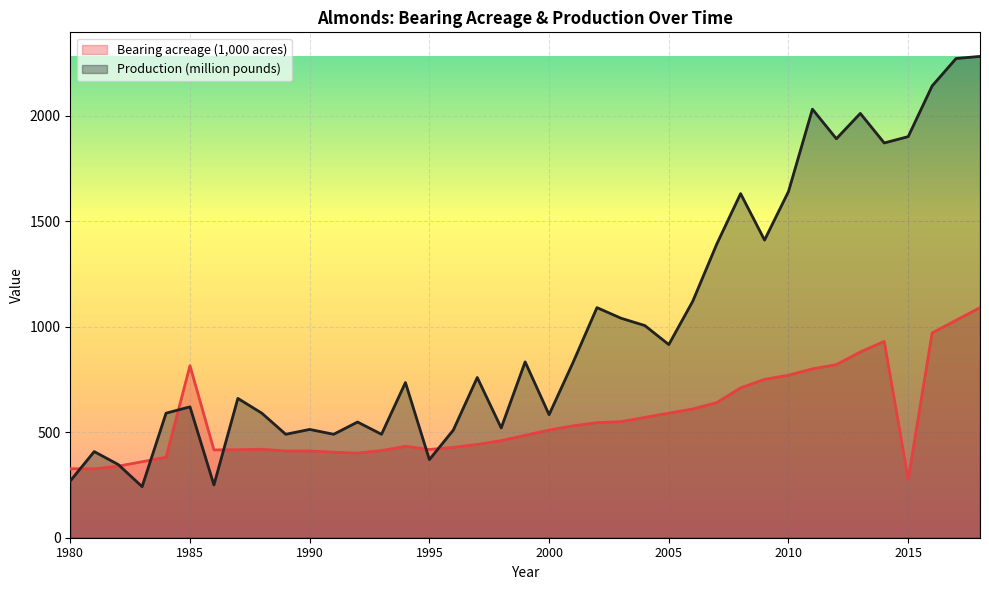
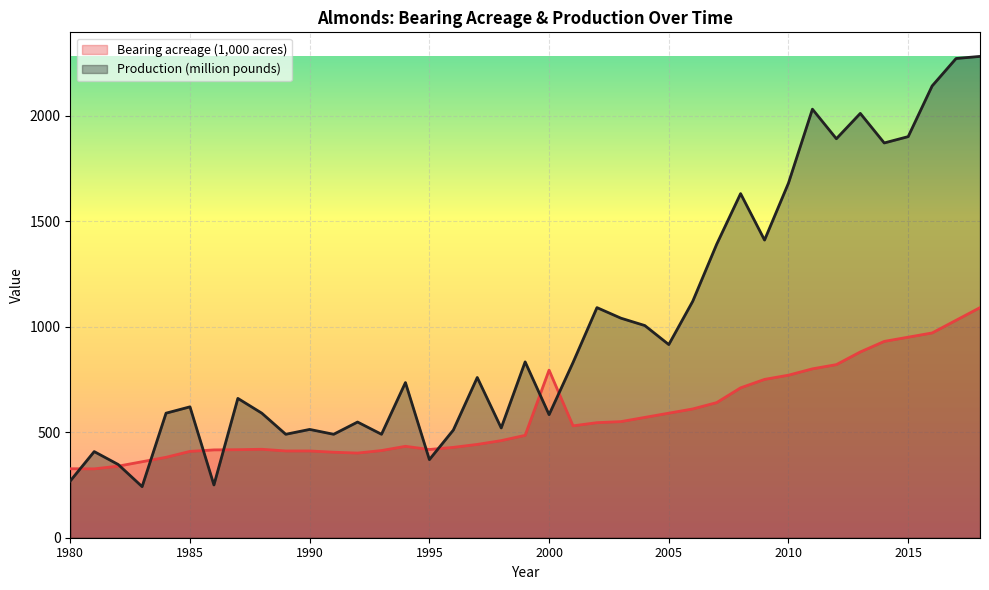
Bearing acreage (1,000 acres), 1985: 820 -> 410
Bearing acreage (1,000 acres), 2000: 510 -> 790
Production (million pounds), 2010: 1640 -> 1680
Bearing acreage (1,000 acres), 2015: 280 -> 950
